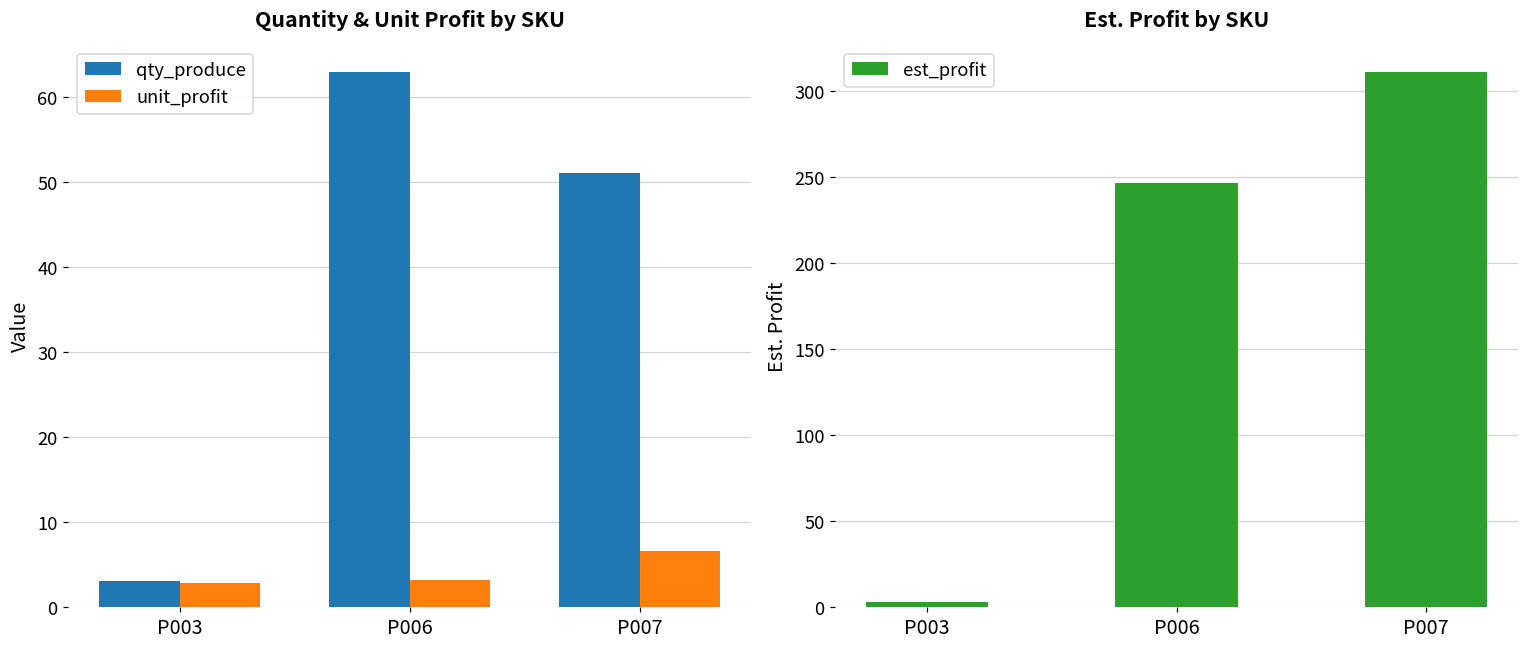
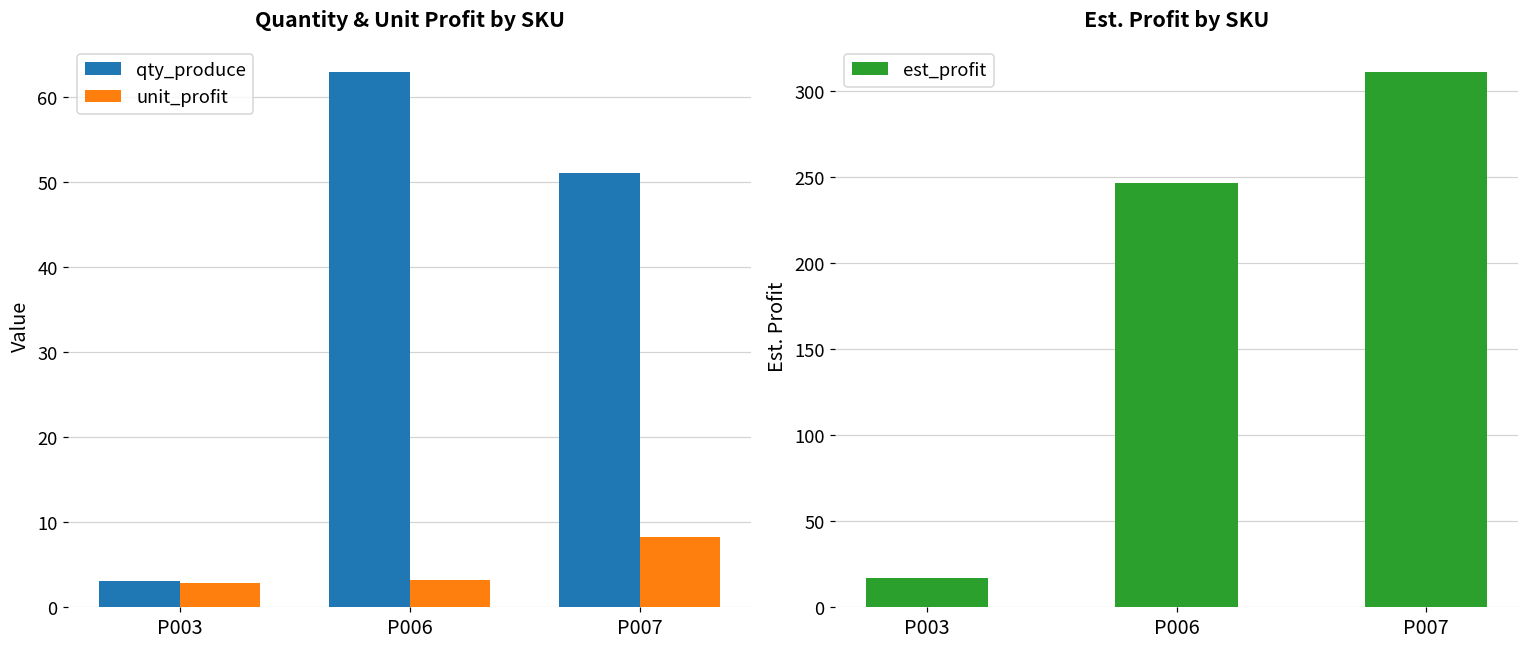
Quantity & Unit Profit by SKU, unit_profit, P007: 6 -> 8
Est. Profit by SKU, P003: 3 -> 16
